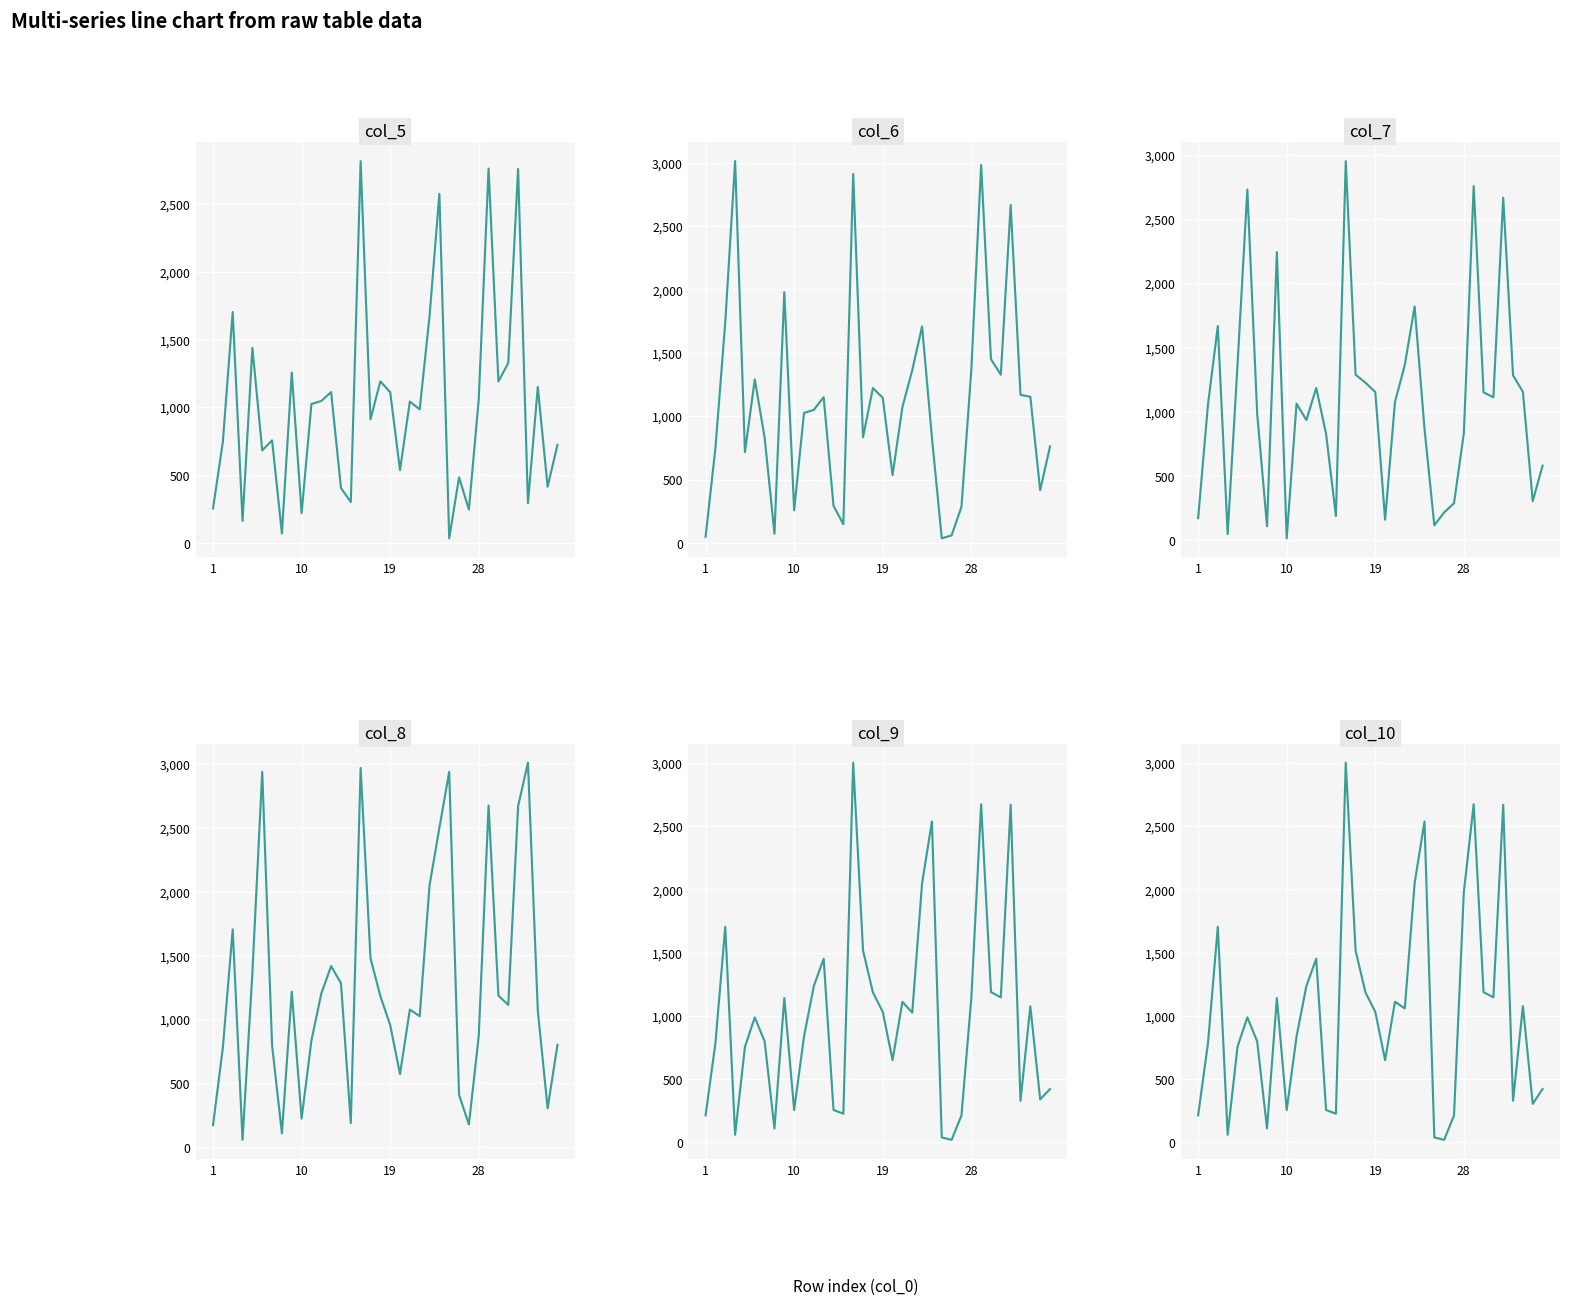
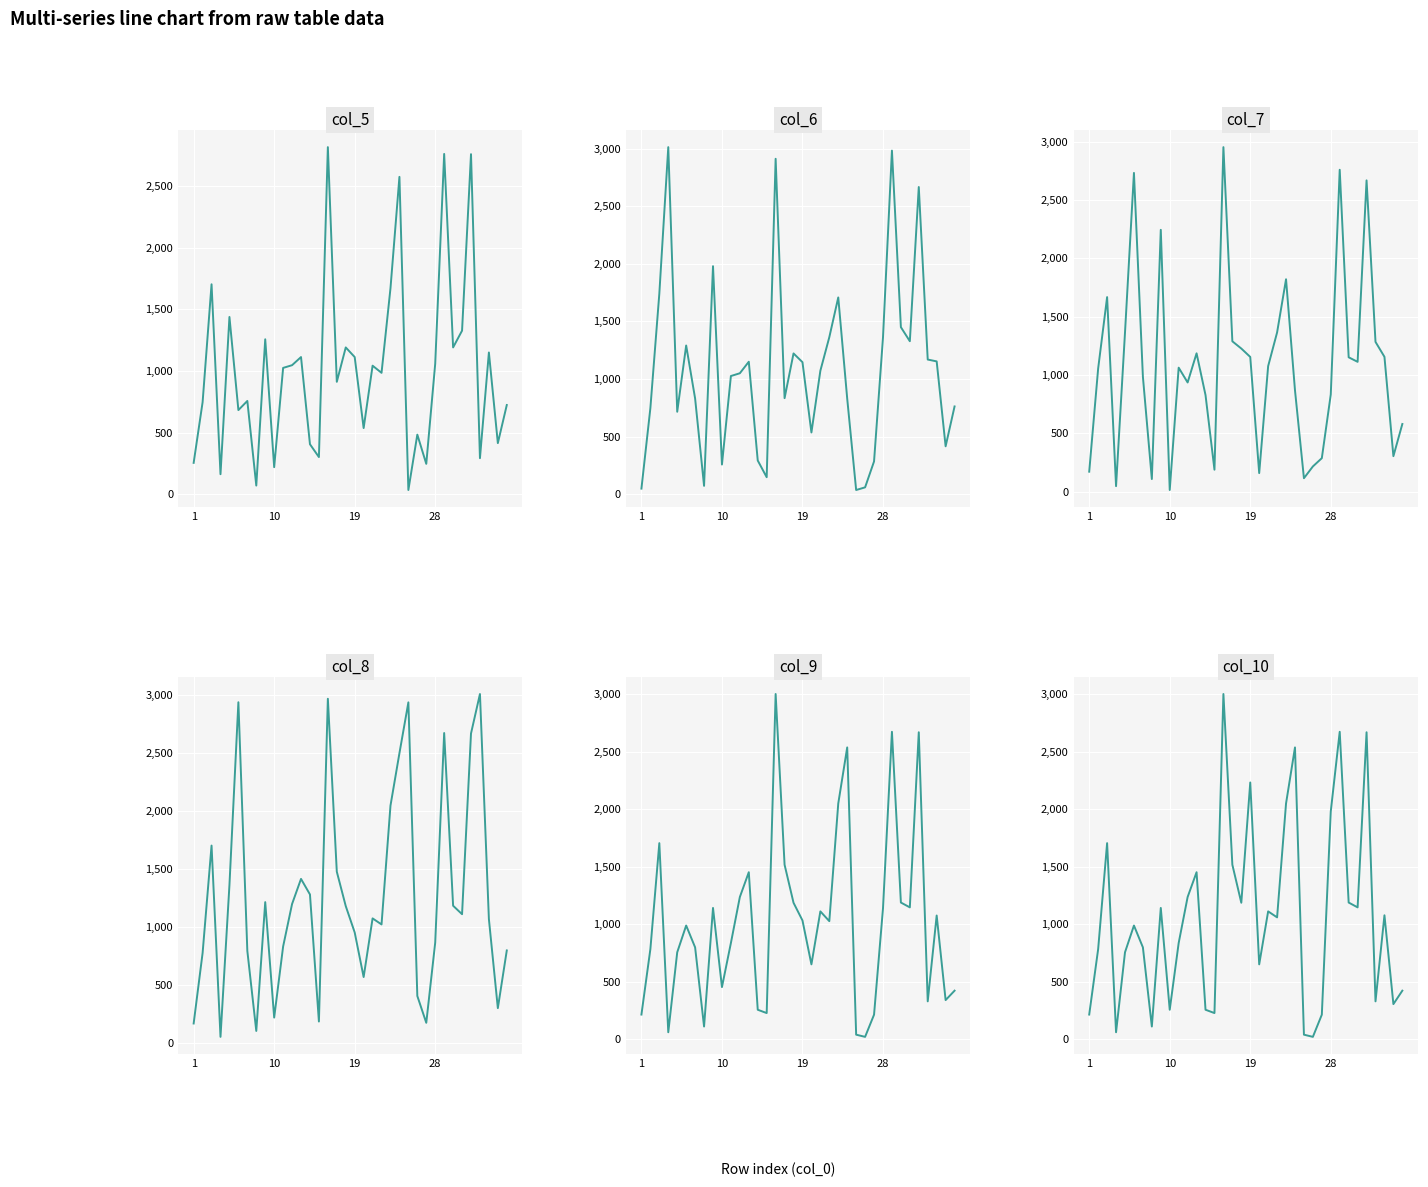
col_9, 10: 260 -> 450
col_10, 19: 1,030 -> 2,230
